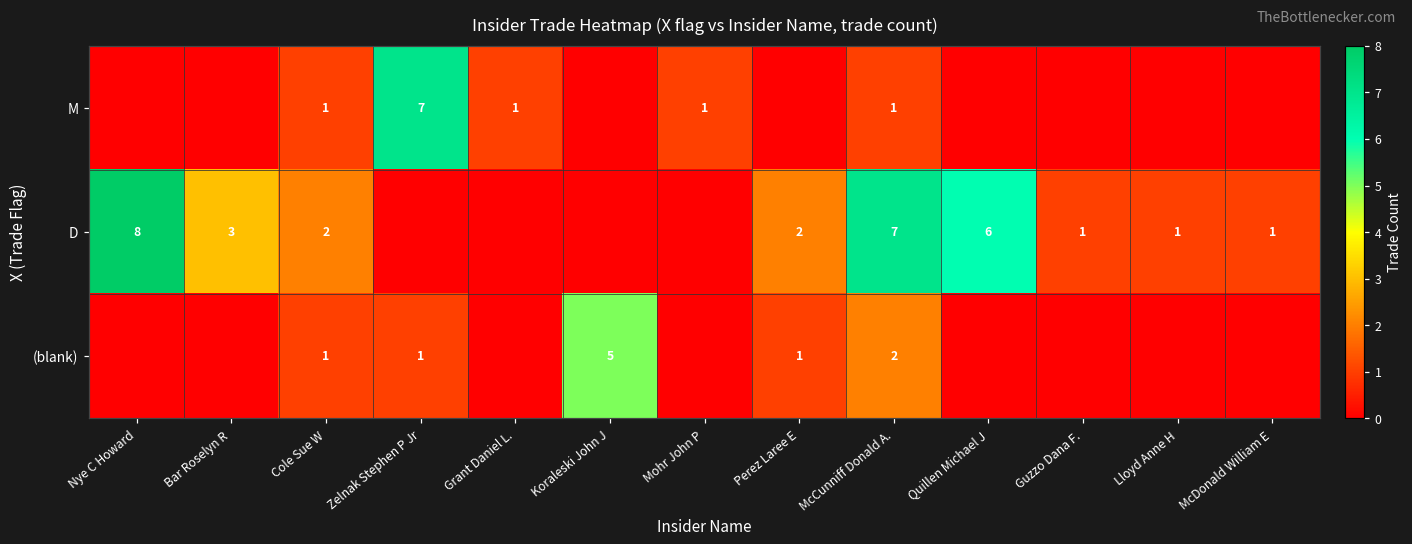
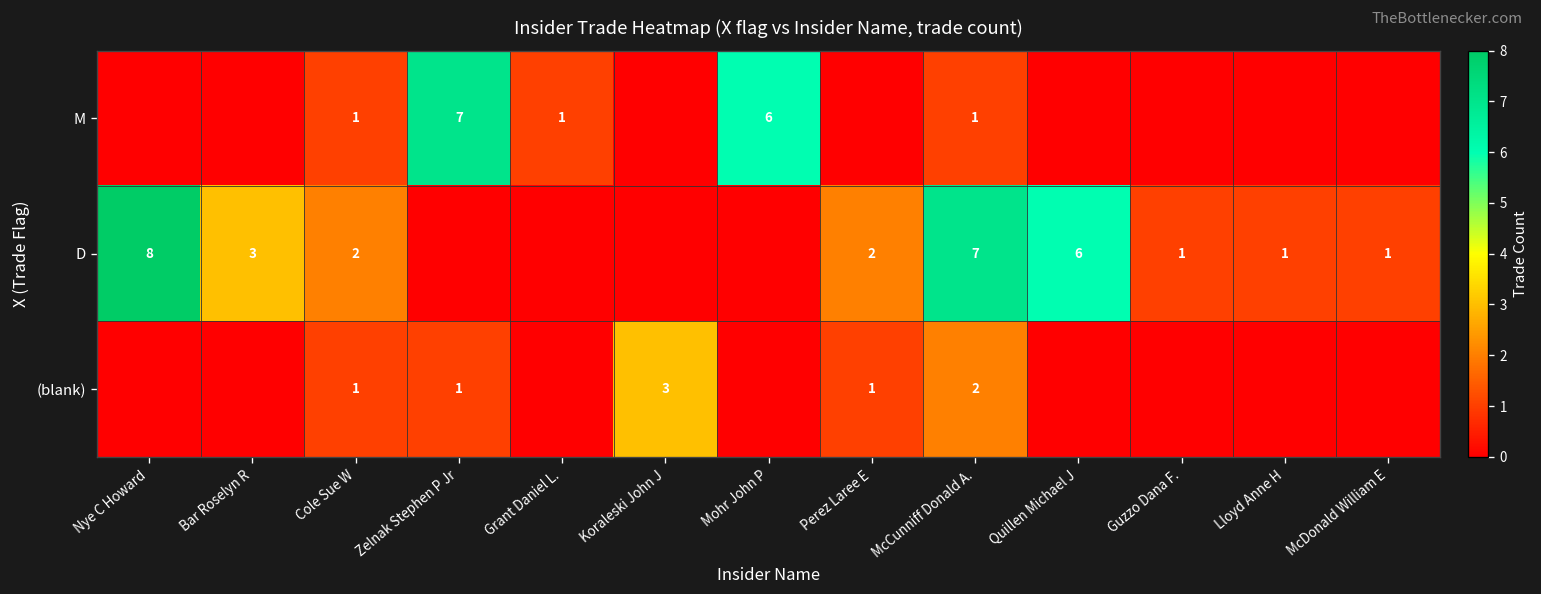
M, Mohr John P: 1 -> 6
(blank), Koraleski John J: 5 -> 3
